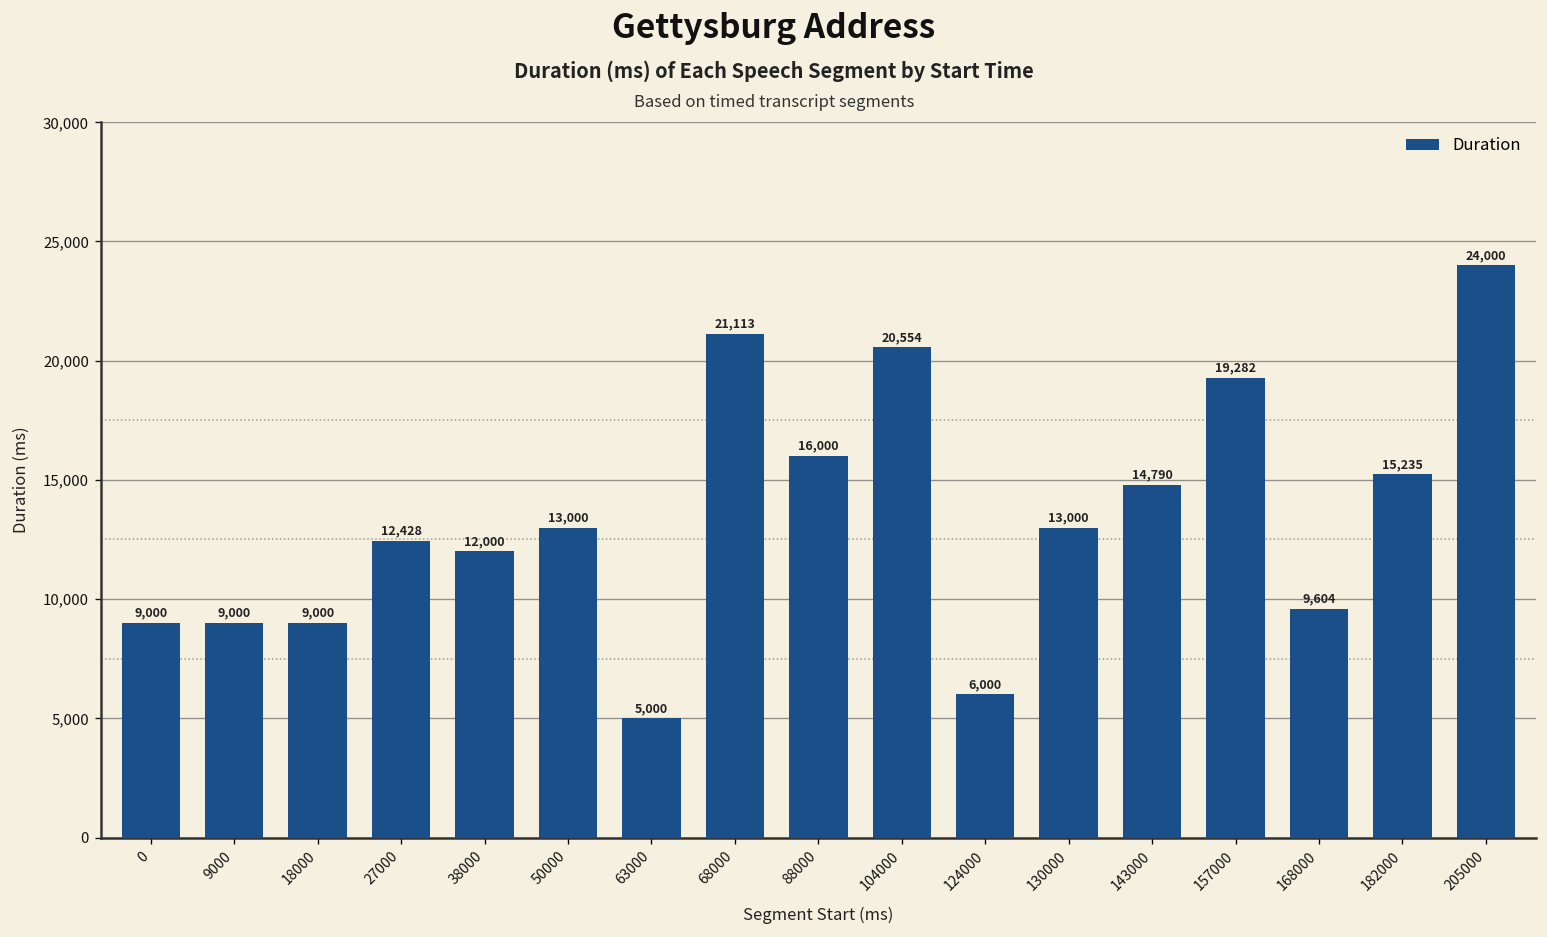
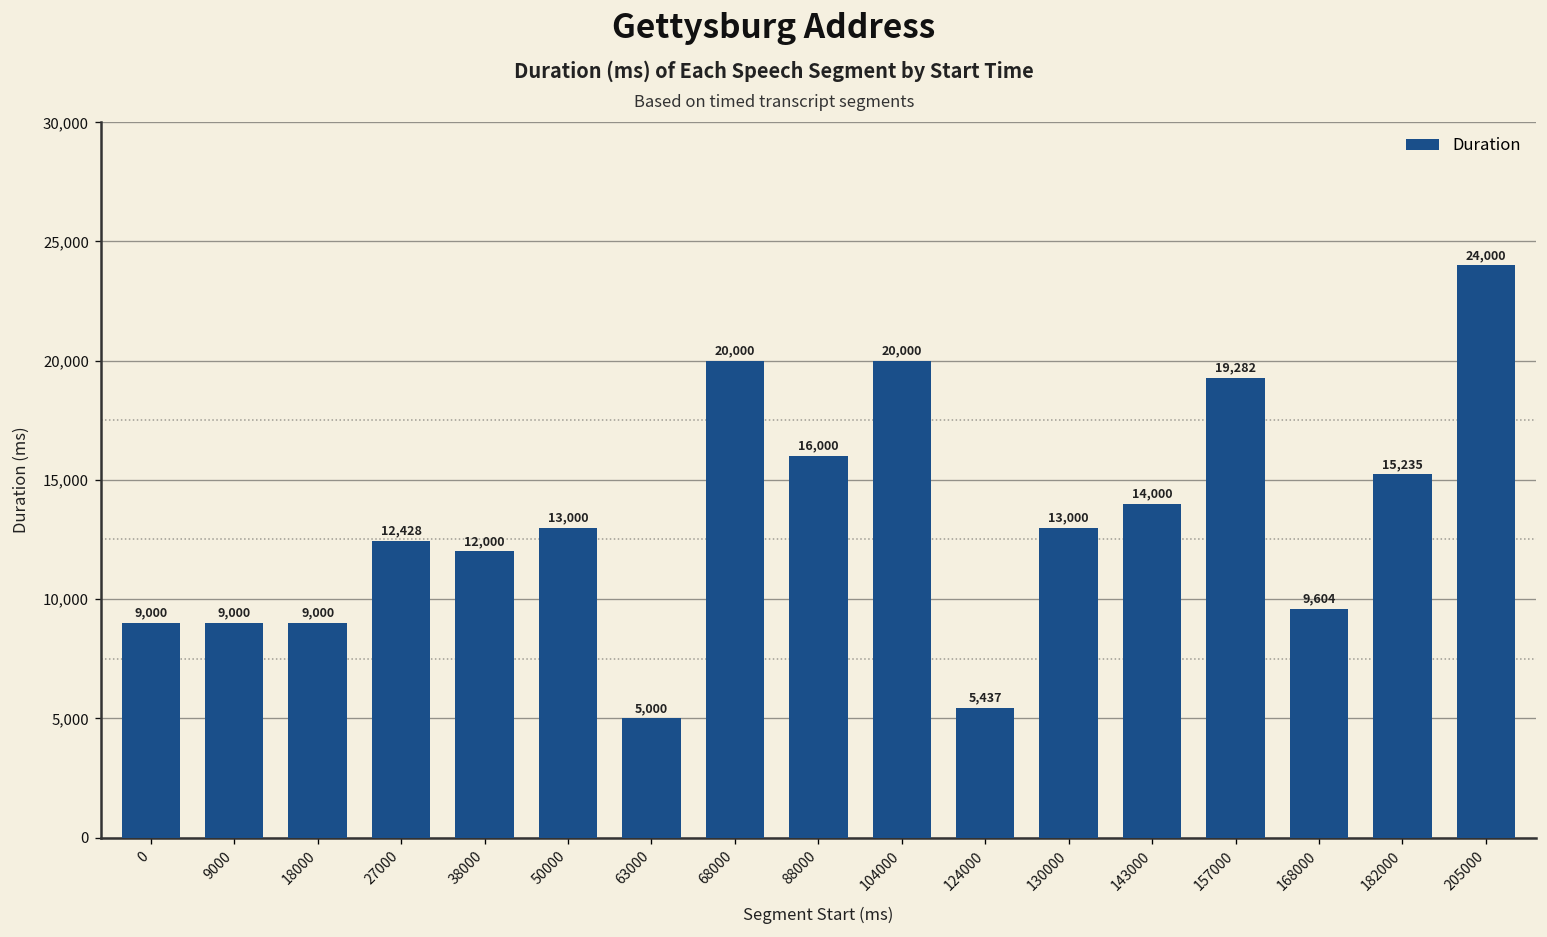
68000: 21,113 -> 20,000
104000: 20,554 -> 20,000
124000: 6,000 -> 5,437
143000: 14,790 -> 14,000
